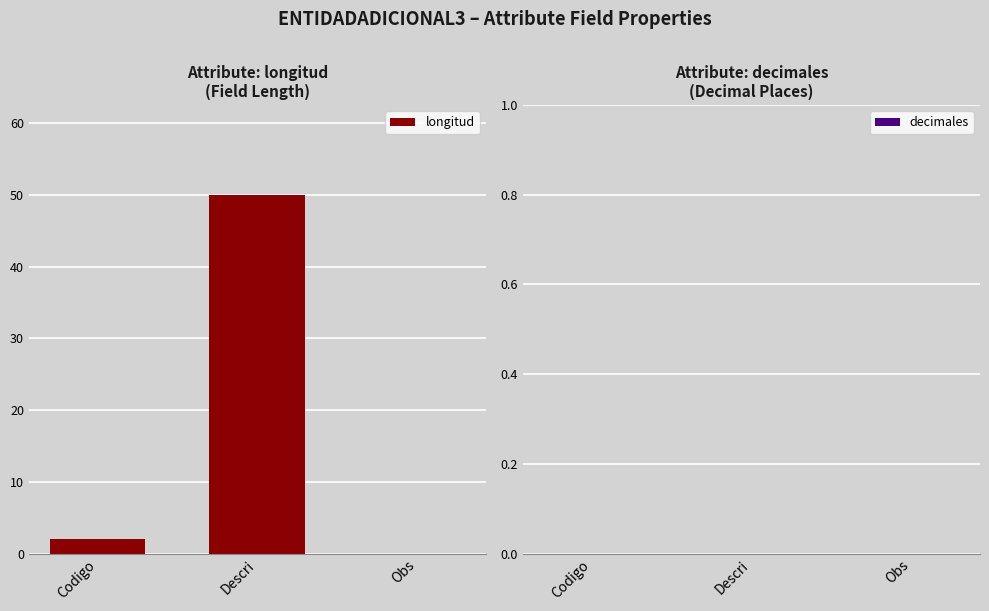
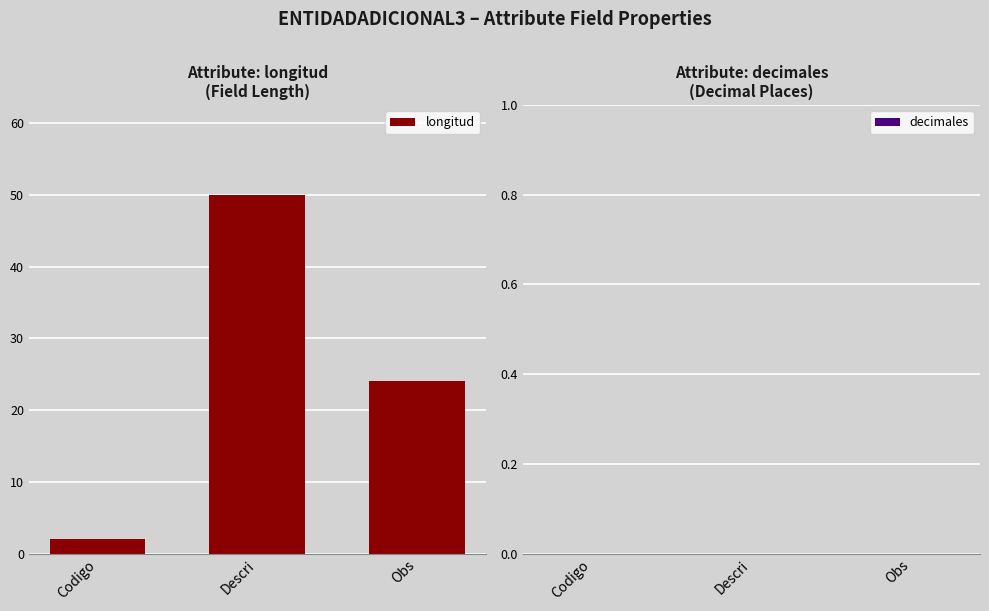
Attribute: longitud (Field Length), Obs: 0 -> 24
